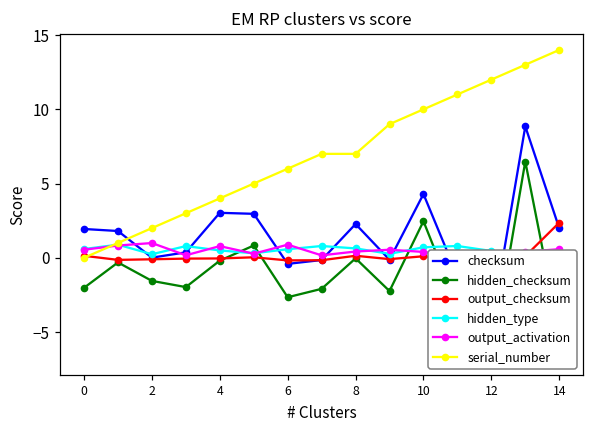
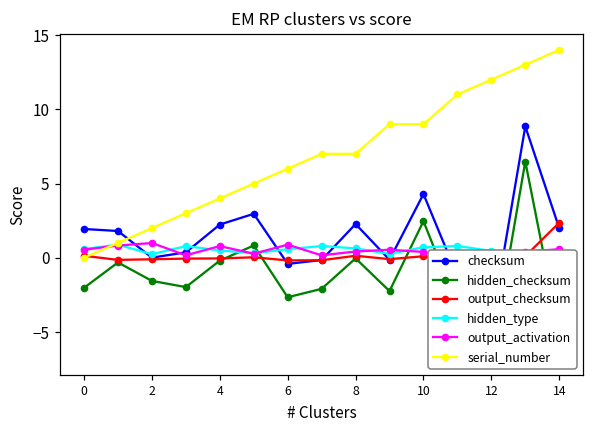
checksum, 4: 3.0 -> 2.2
serial_number, 10: 10 -> 9
